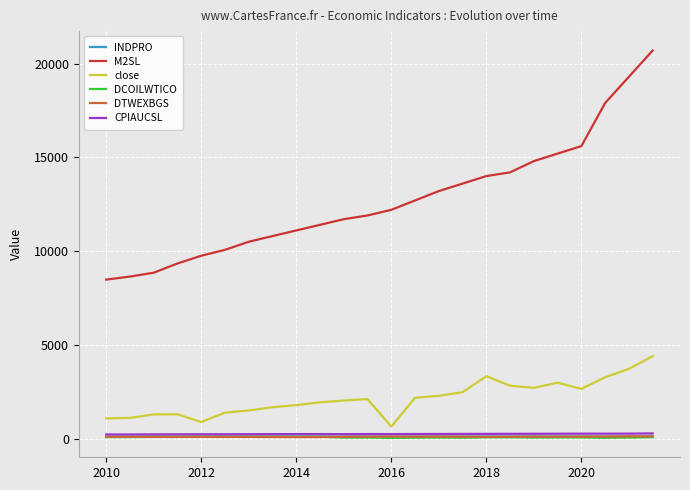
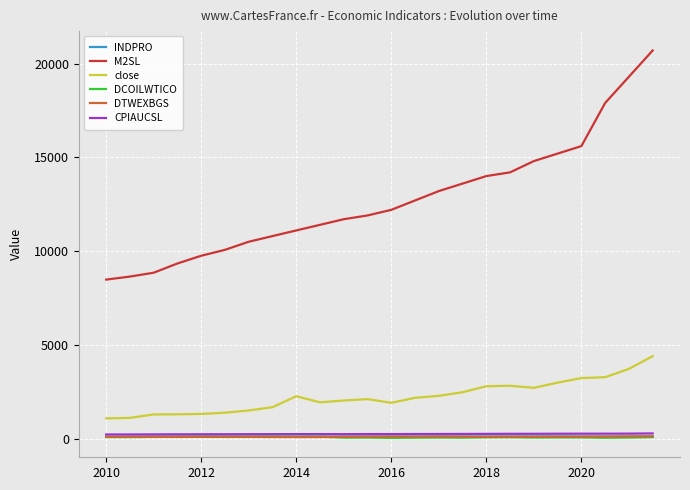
close, 2012: 900 -> 1300
close, 2014: 1800 -> 2300
close, 2016: 600 -> 1900
close, 2018: 3300 -> 2800
close, 2020: 2600 -> 3200
